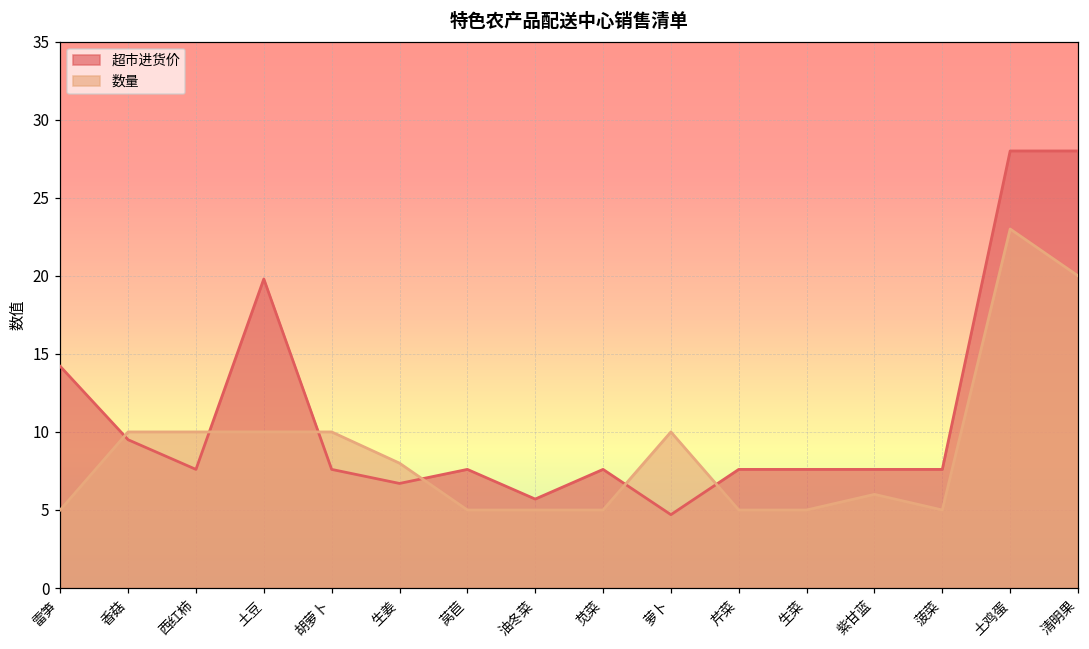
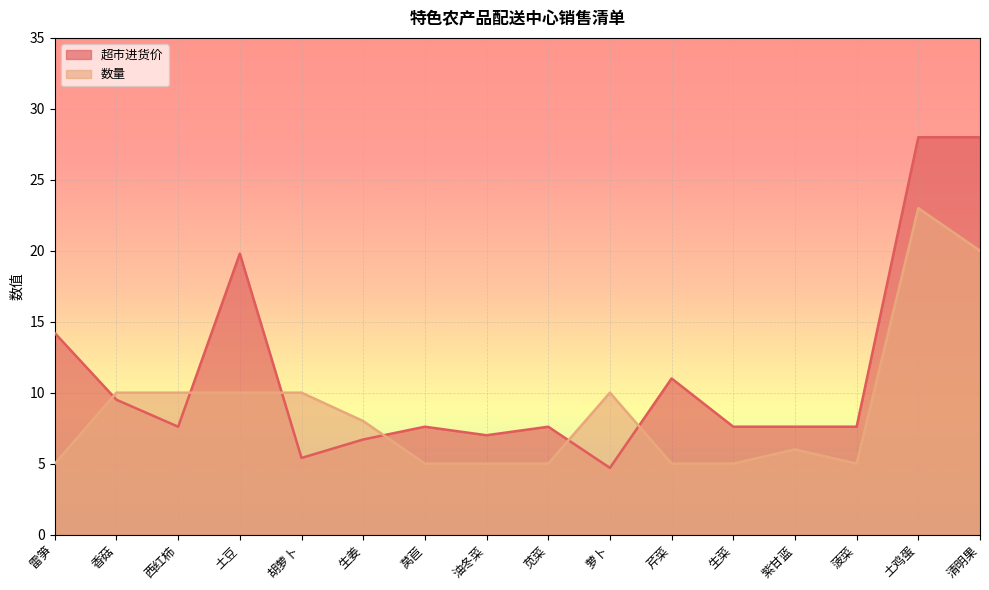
超市进货价, 胡萝卜: 7.6 -> 5.4
超市进货价, 油冬菜: 5.7 -> 7.0
超市进货价, 芹菜: 7.6 -> 11.0
